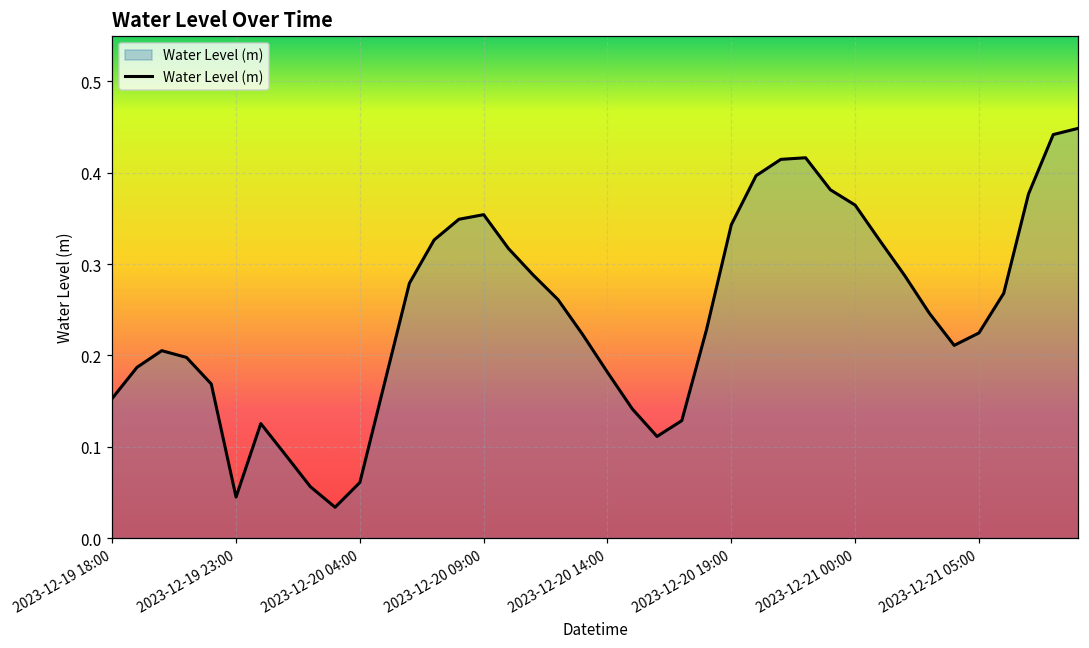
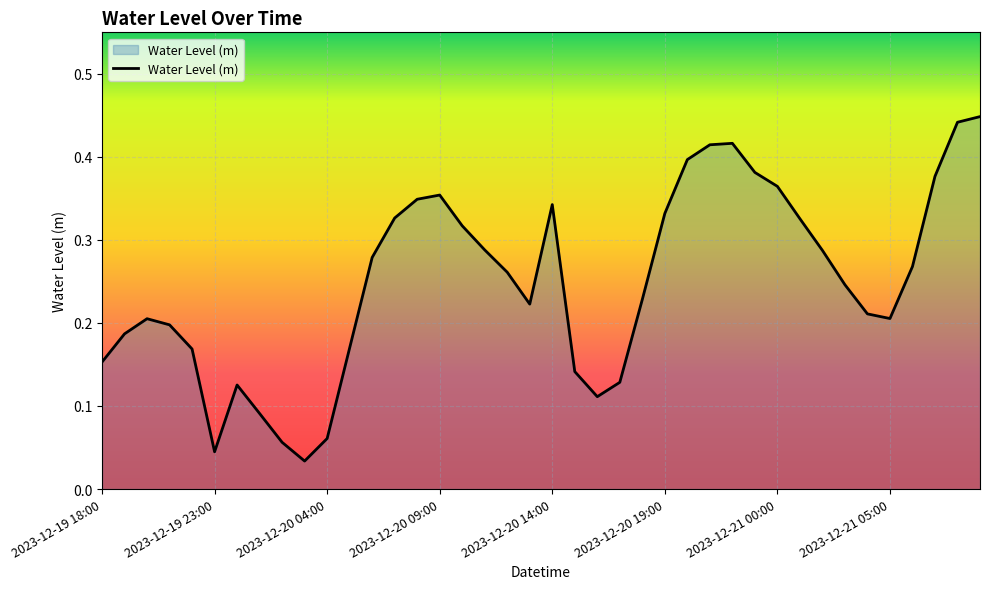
2023-12-20 14:00: 0.18 -> 0.34
2023-12-20 19:00: 0.34 -> 0.33
2023-12-21 05:00: 0.22 -> 0.21
